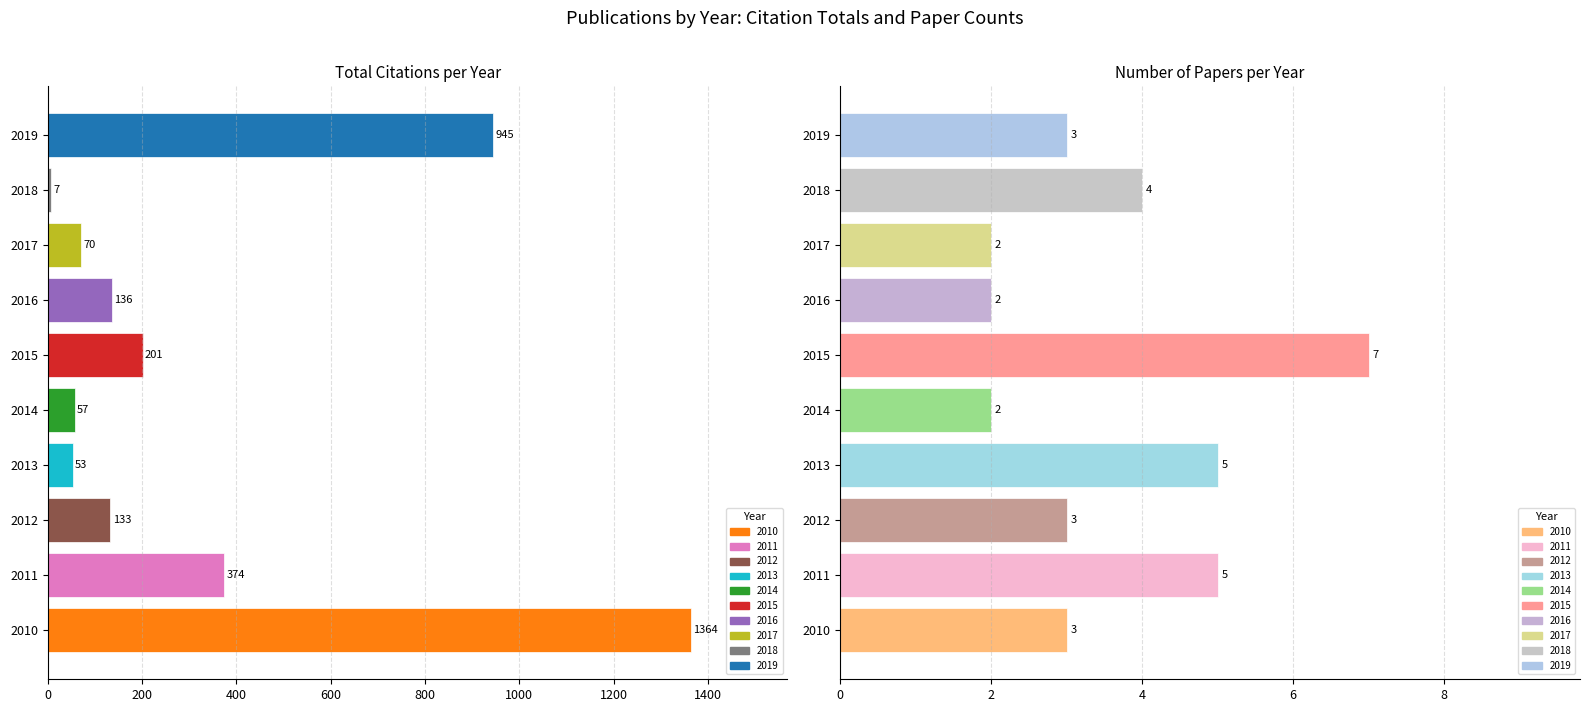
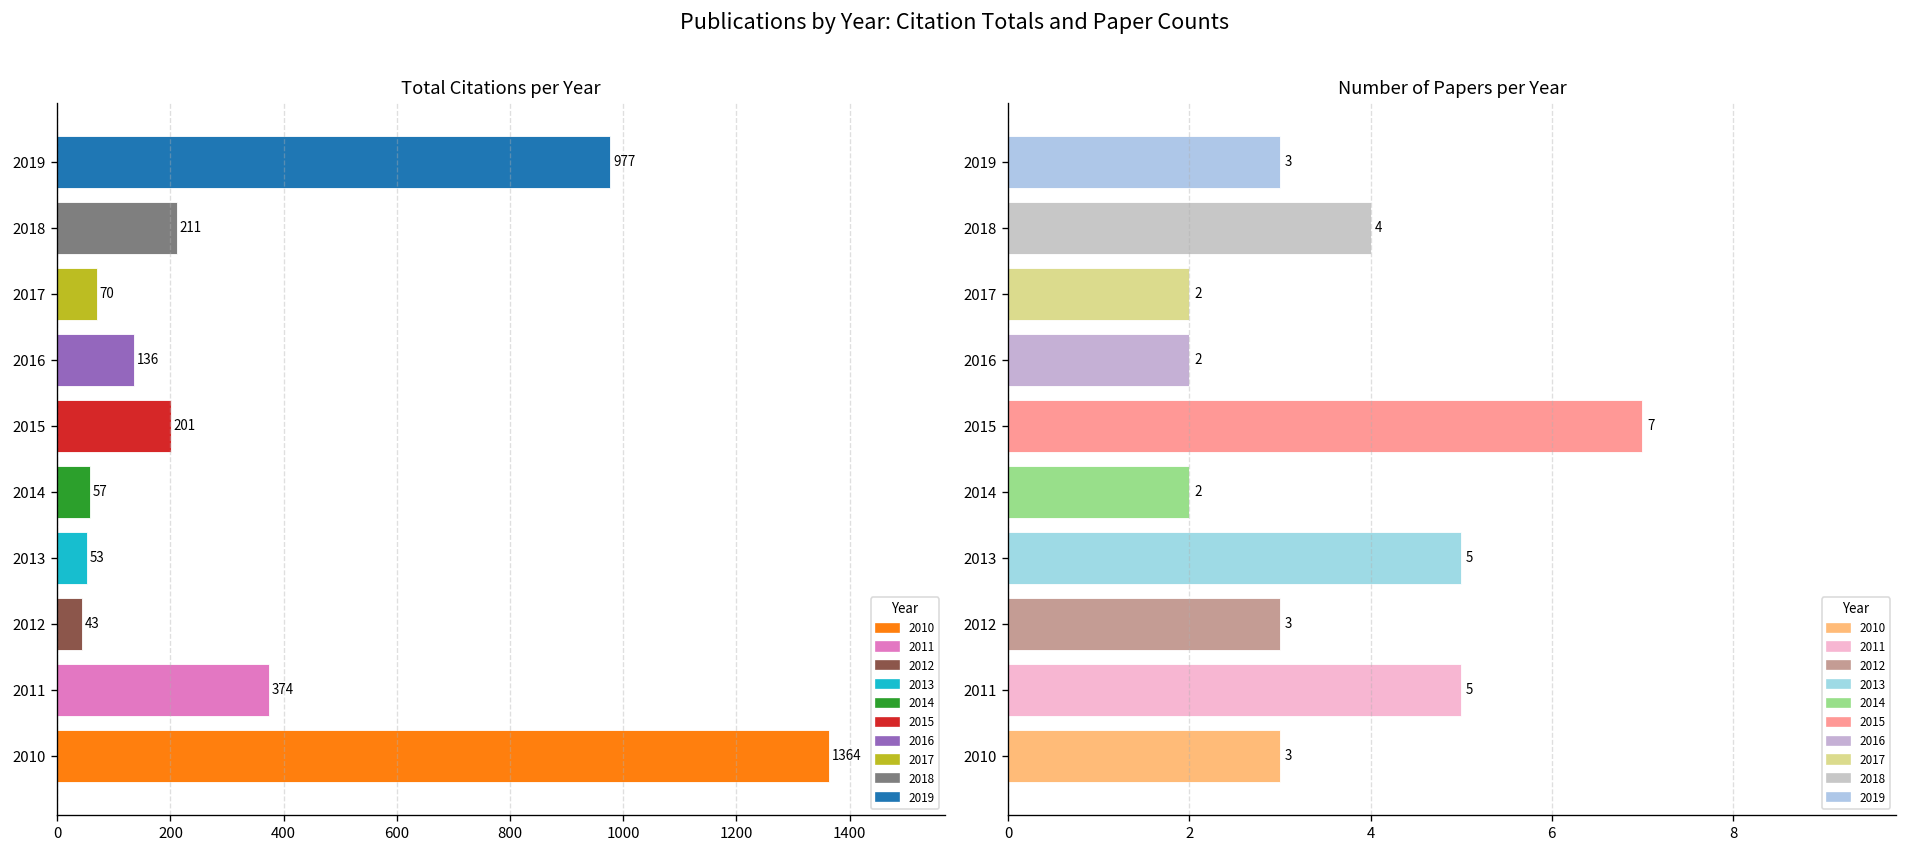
Total Citations per Year, 2019: 945 -> 977
Total Citations per Year, 2018: 7 -> 211
Total Citations per Year, 2012: 133 -> 43
